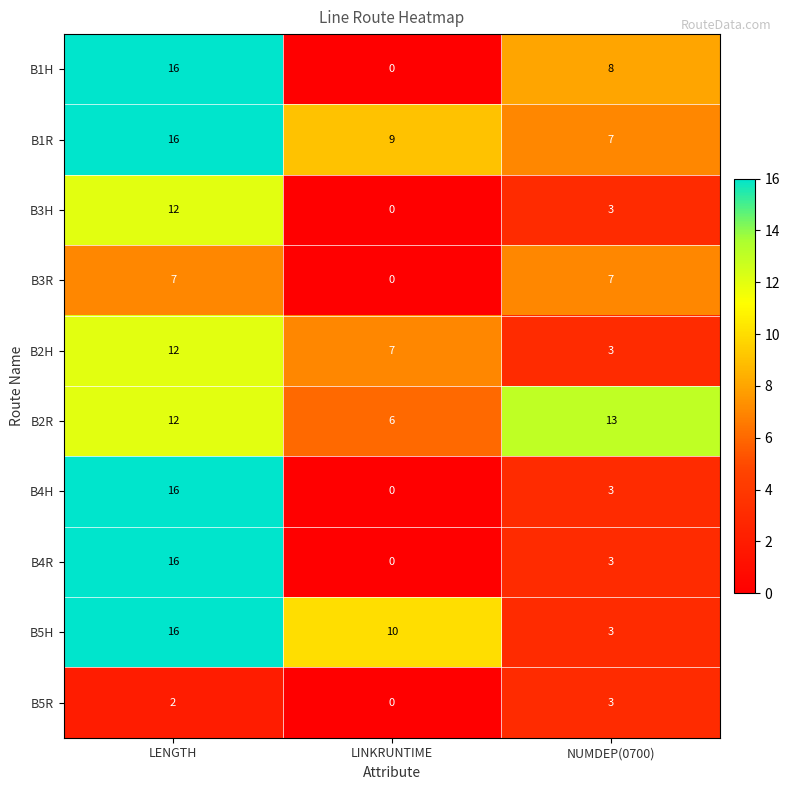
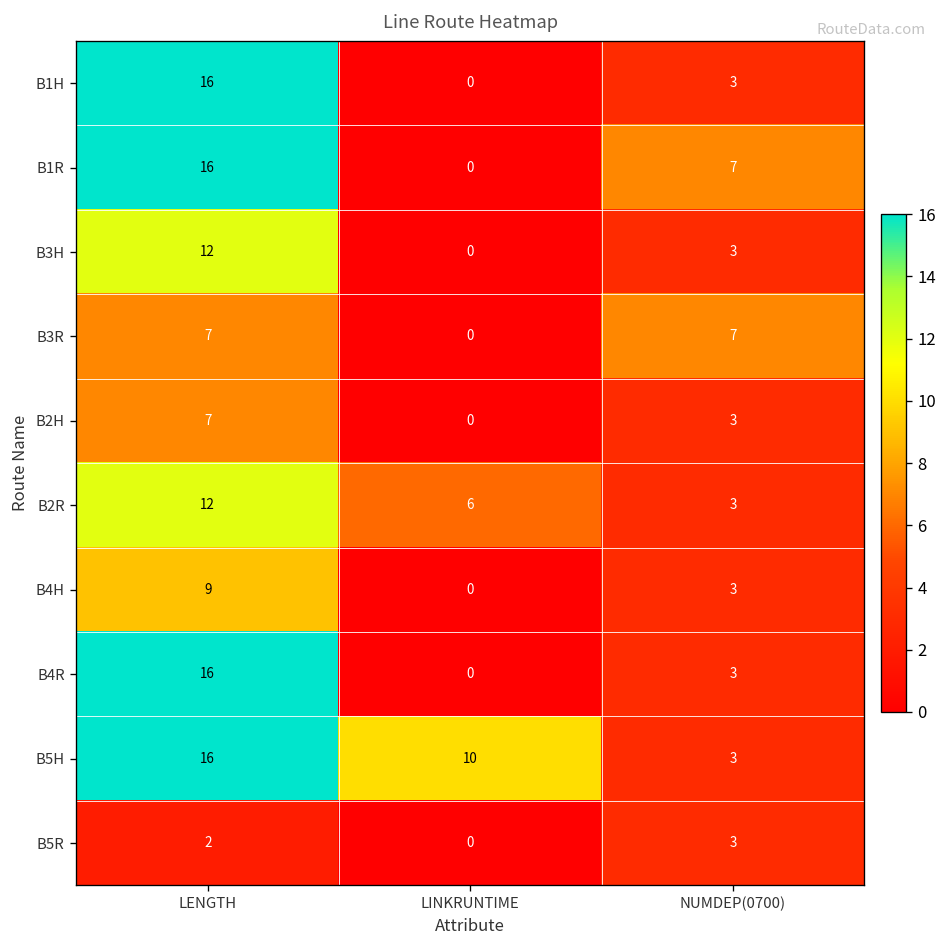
B1H, NUMDEP(0700): 8 -> 3
B1R, LINKRUNTIME: 9 -> 0
B2H, LENGTH: 12 -> 7
B2H, LINKRUNTIME: 7 -> 0
B2R, NUMDEP(0700): 13 -> 3
B4H, LENGTH: 16 -> 9
